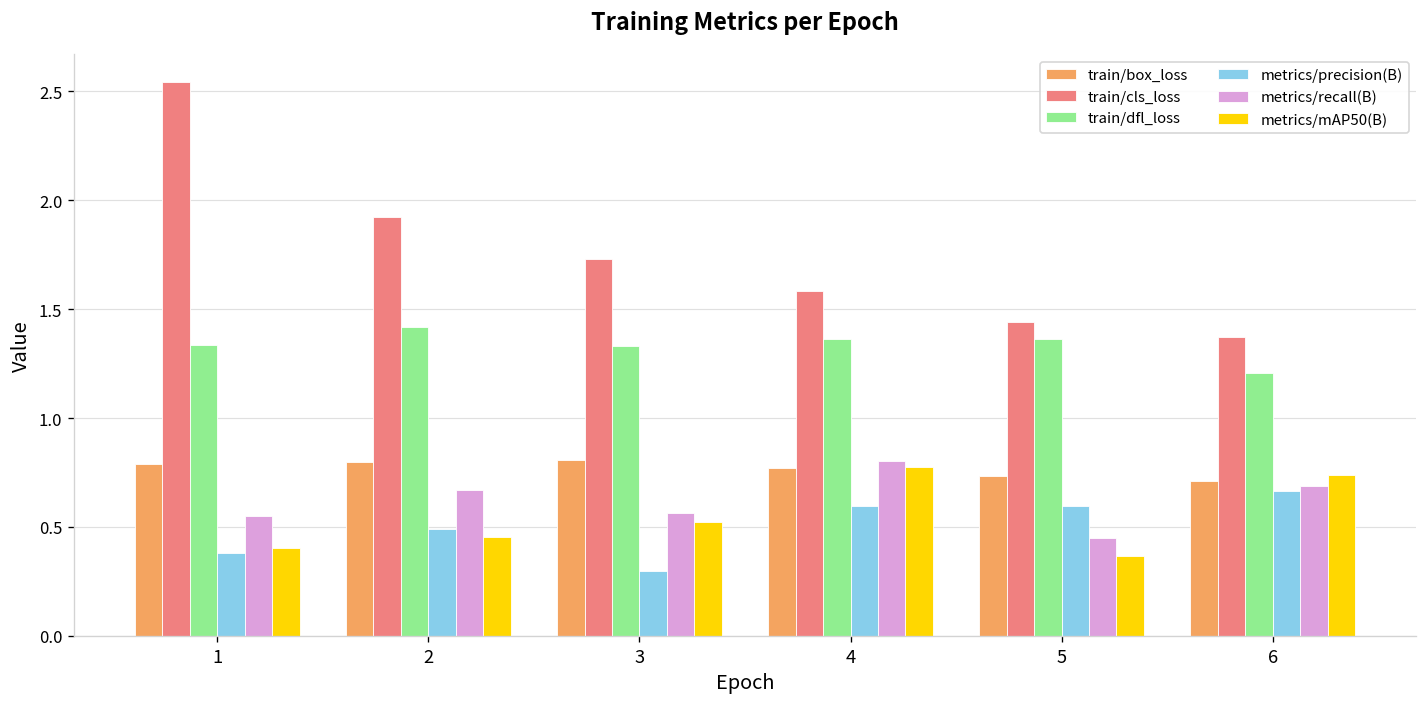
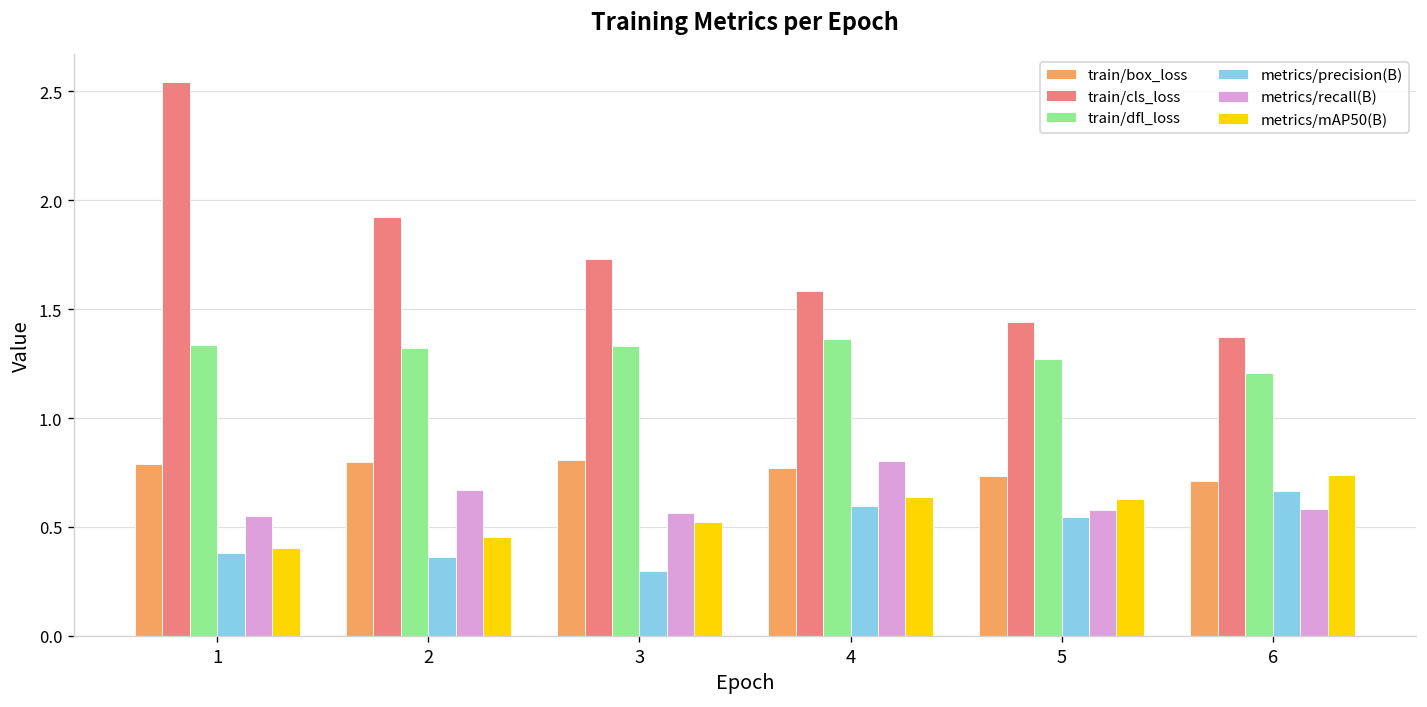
train/dfl_loss, 2: 1.42 -> 1.32
metrics/precision(B), 2: 0.49 -> 0.36
metrics/mAP50(B), 4: 0.77 -> 0.64
train/dfl_loss, 5: 1.36 -> 1.27
metrics/precision(B), 5: 0.60 -> 0.54
metrics/recall(B), 5: 0.45 -> 0.58
metrics/mAP50(B), 5: 0.37 -> 0.63
metrics/recall(B), 6: 0.69 -> 0.58
